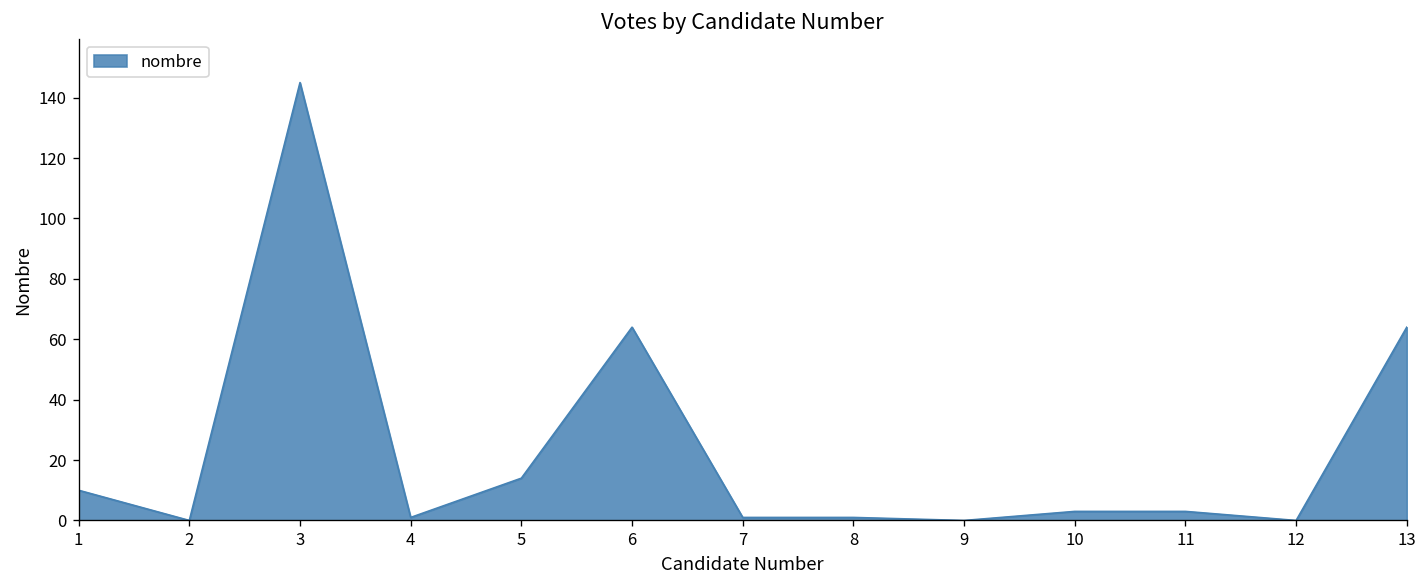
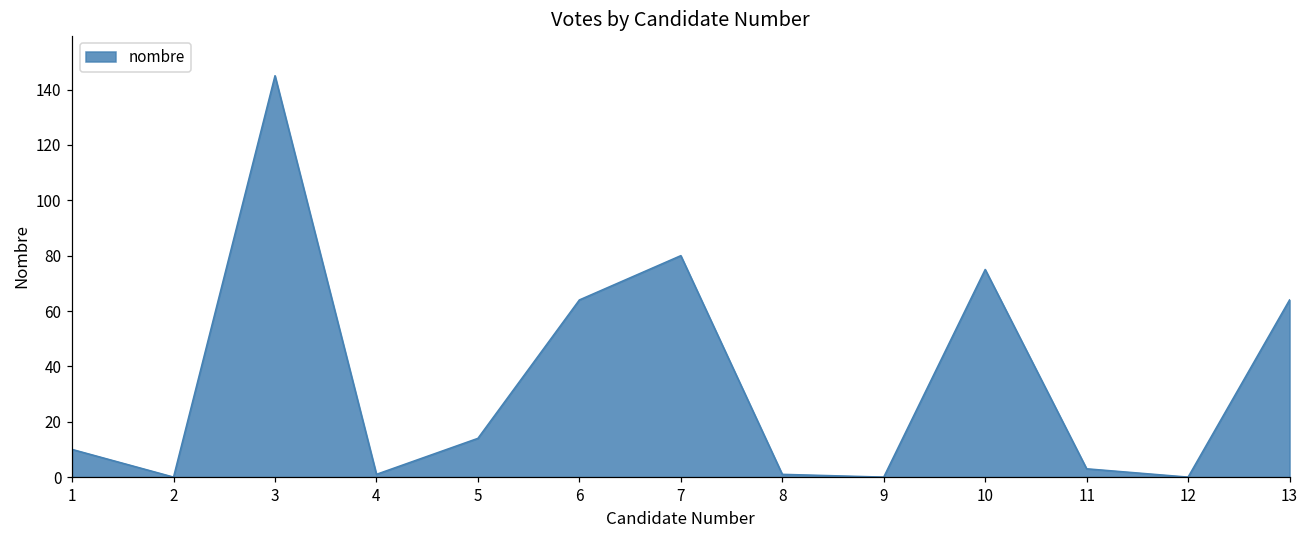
7: 1 -> 80
10: 3 -> 75
